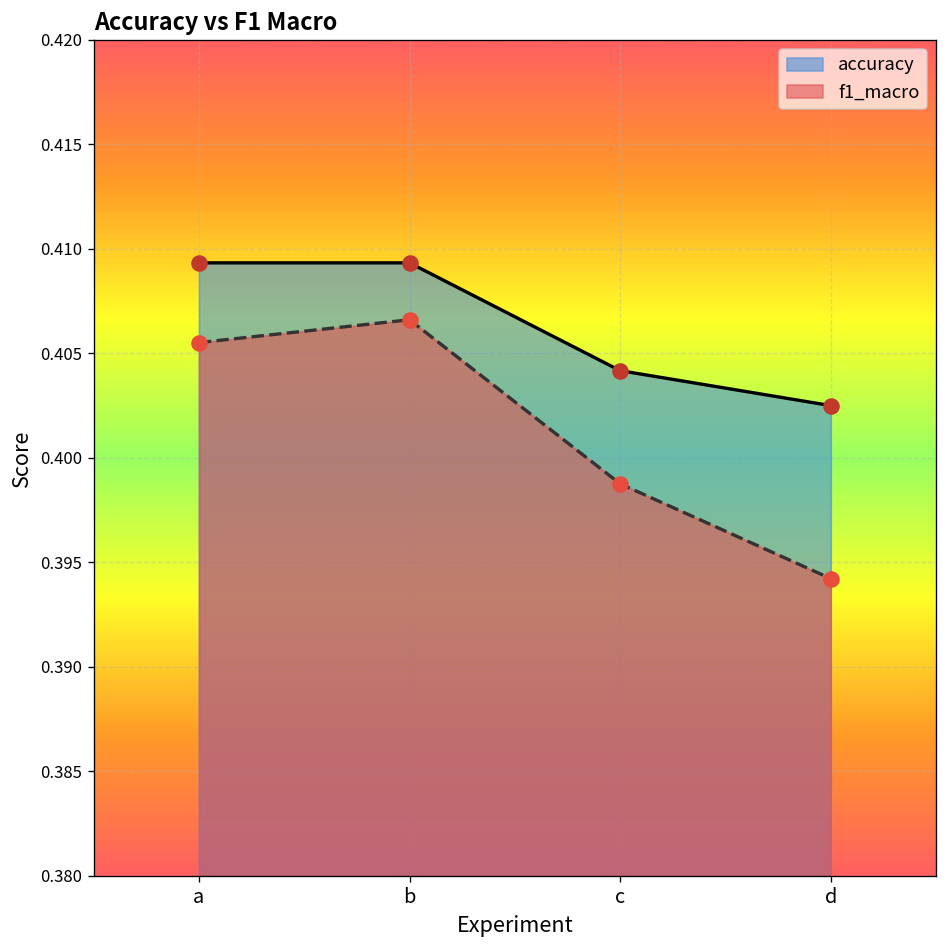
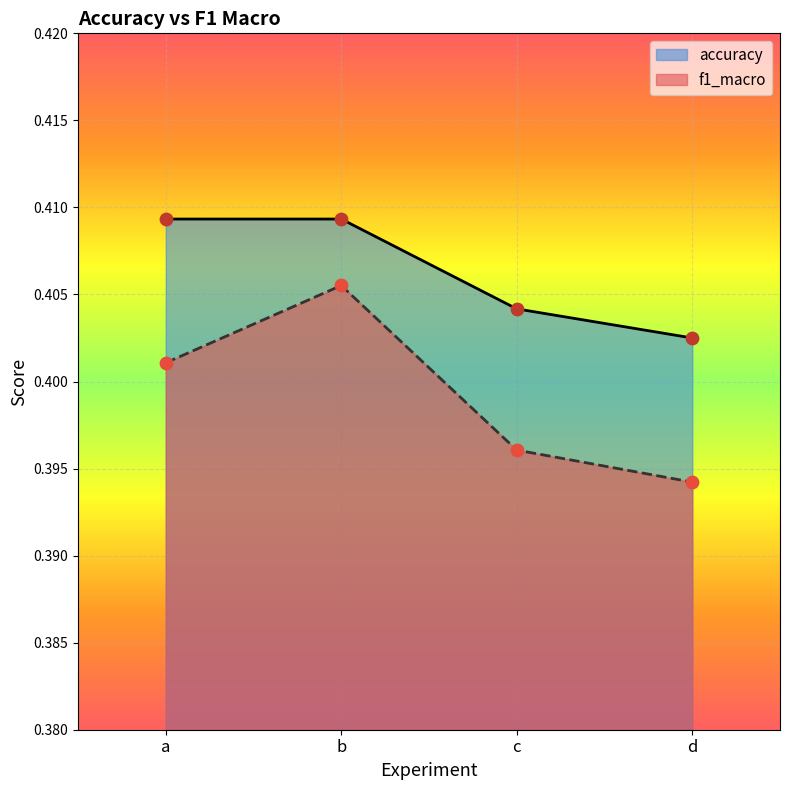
f1_macro, a: 0.4055 -> 0.4011
f1_macro, b: 0.4066 -> 0.4055
f1_macro, c: 0.3988 -> 0.3961
